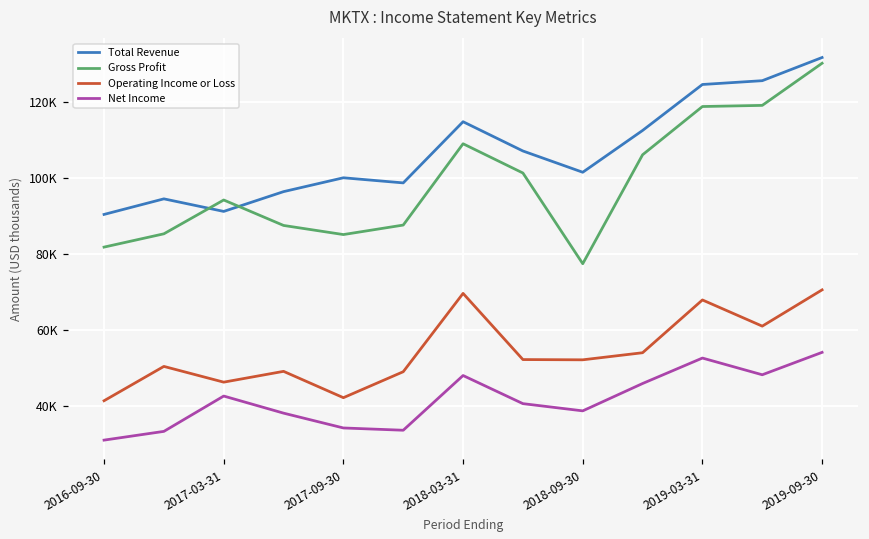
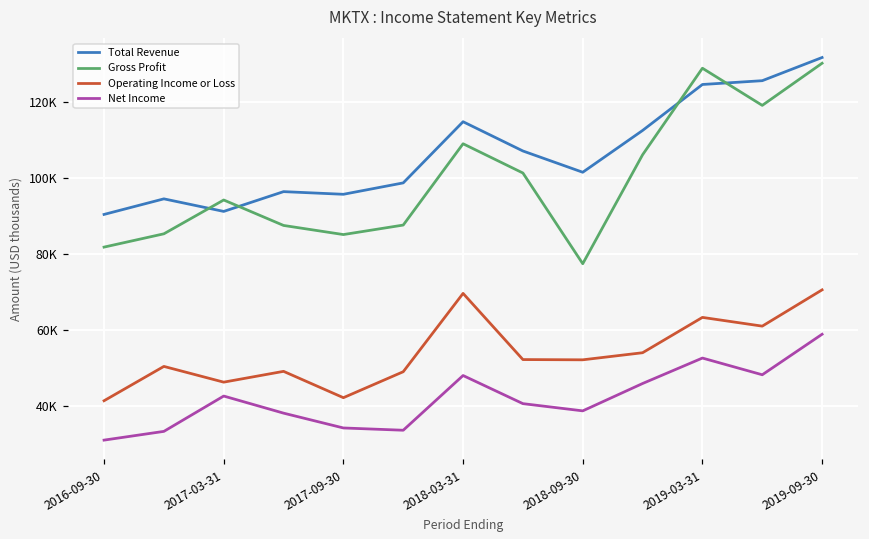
Total Revenue, 2017-09-30: 100000 -> 96000
Gross Profit, 2019-03-31: 119000 -> 129000
Operating Income or Loss, 2019-03-31: 68000 -> 63000
Net Income, 2019-09-30: 54000 -> 59000
